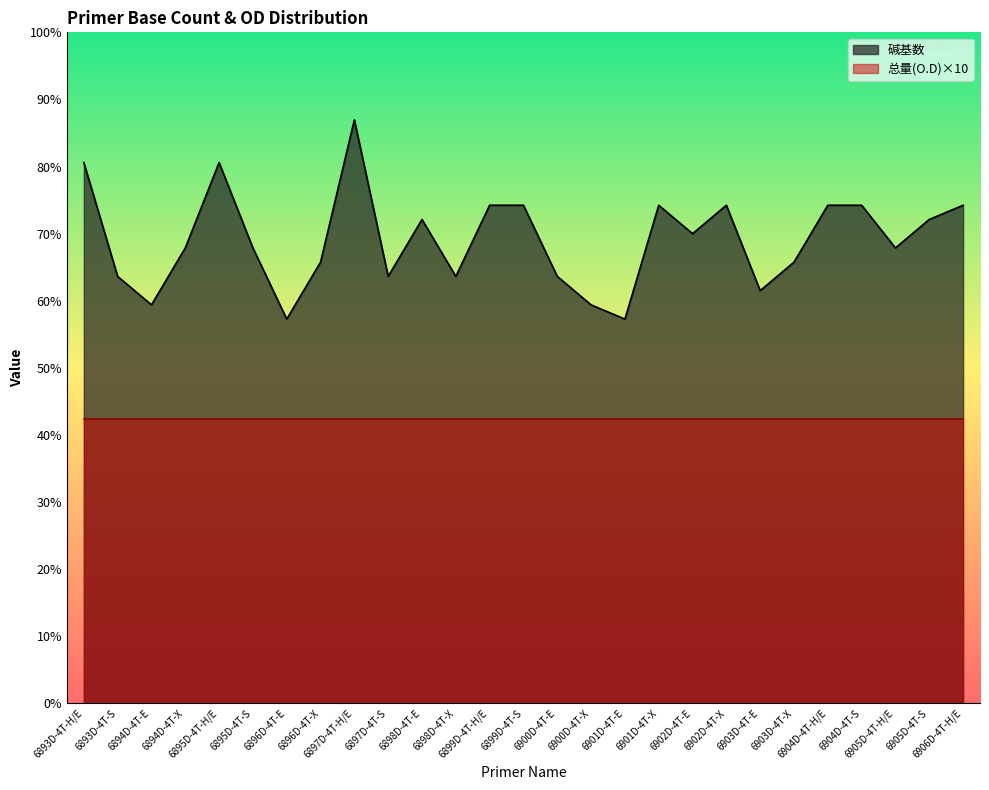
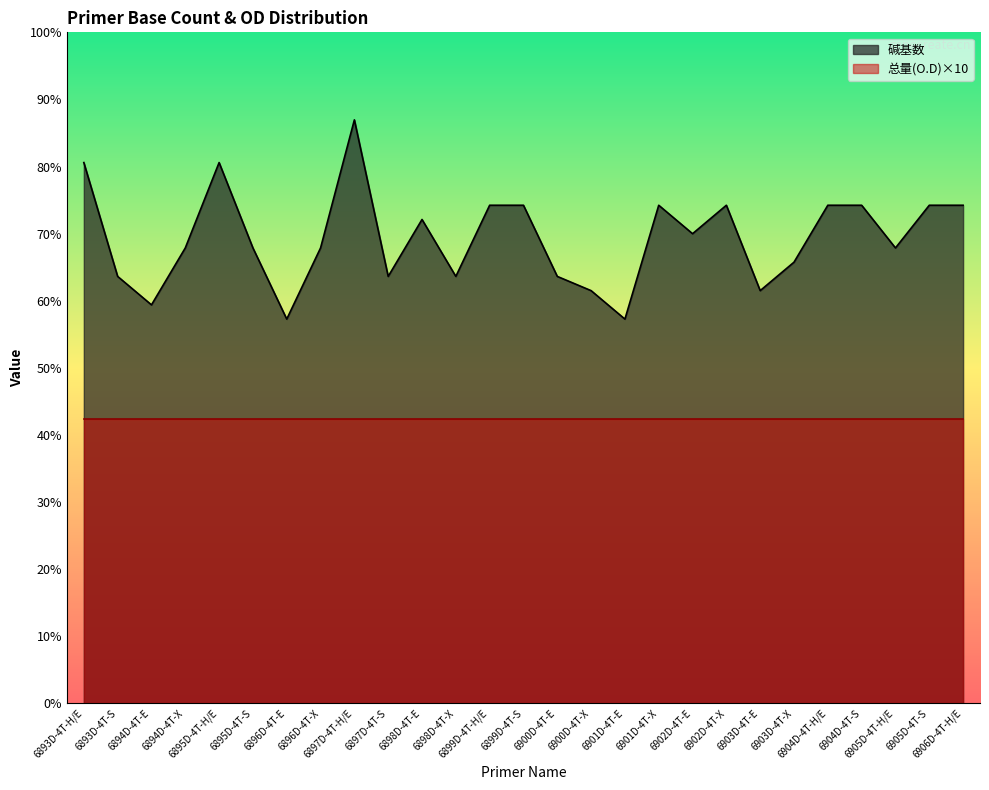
碱基数, 6896D-4T-X: 66% -> 68%
碱基数, 6900D-4T-X: 59% -> 62%
碱基数, 6905D-4T-S: 72% -> 74%
